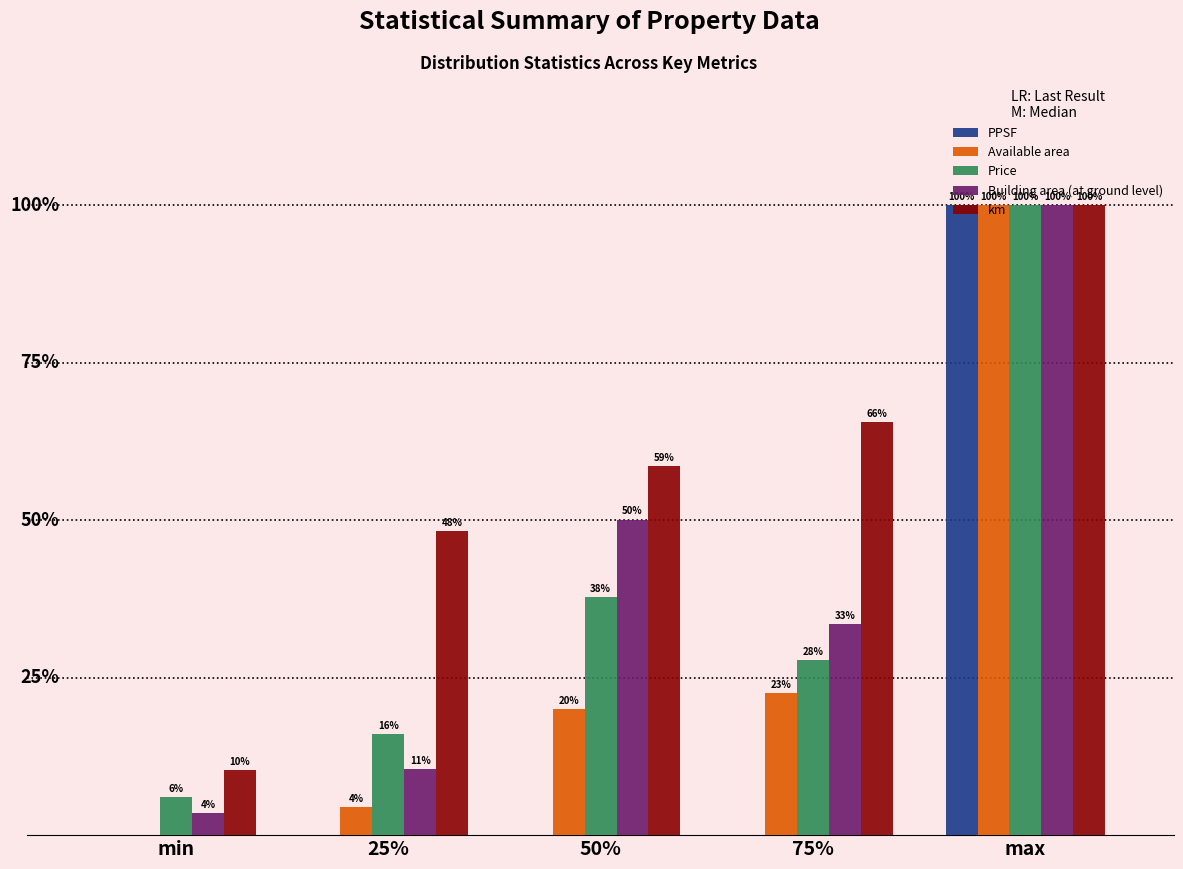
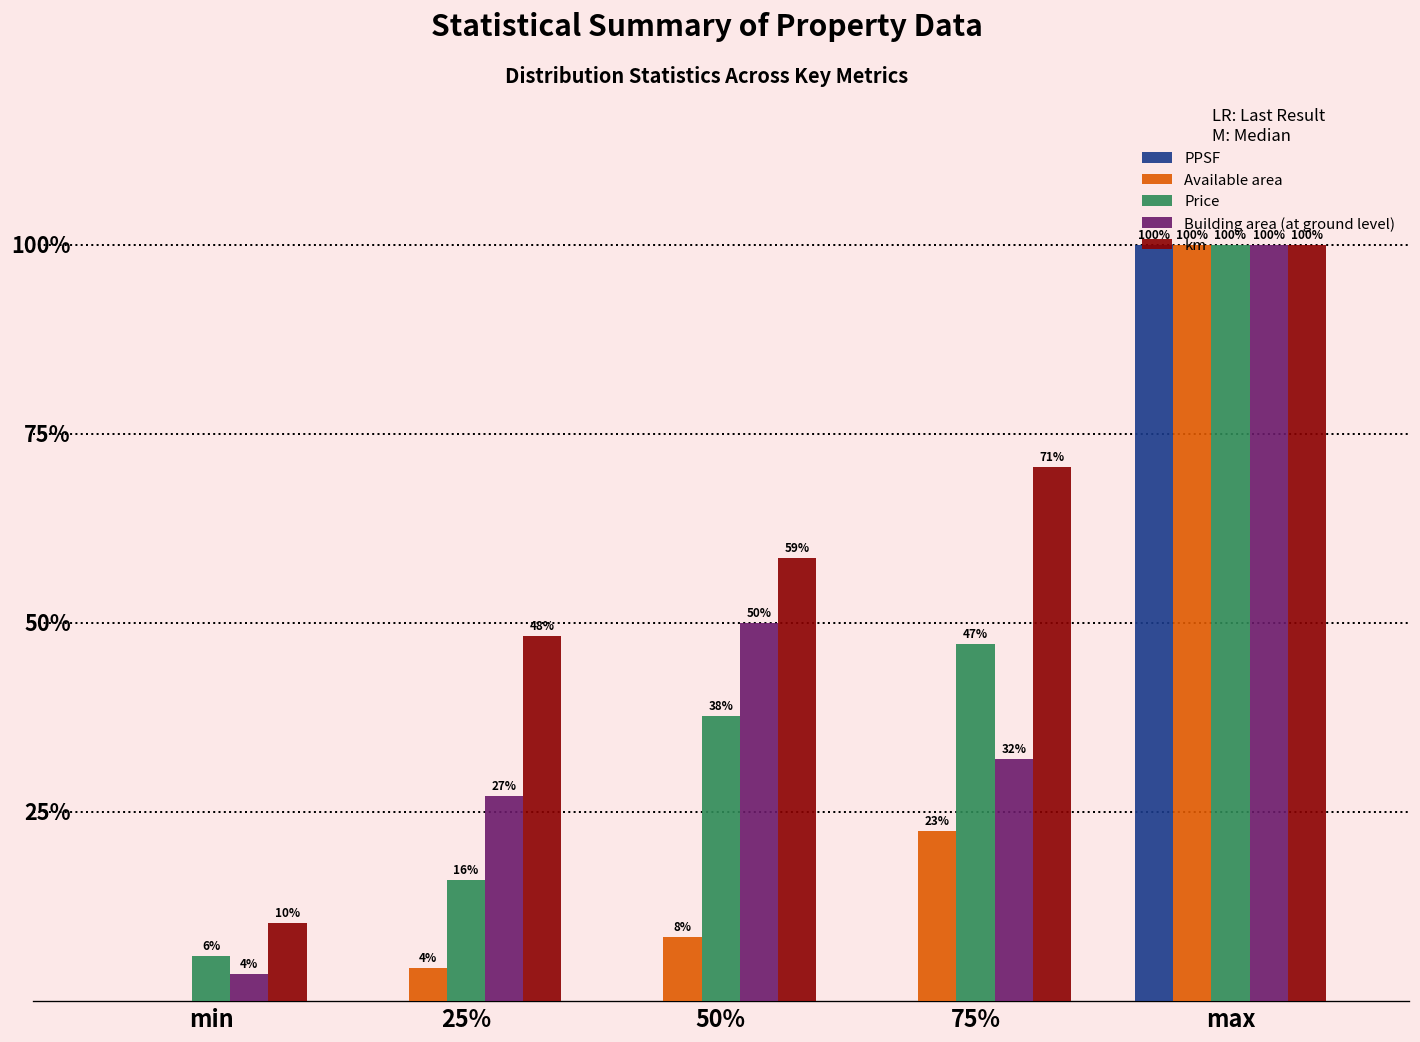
Building area (at ground level), 25%: 11% -> 27%
Available area, 50%: 20% -> 8%
Price, 75%: 28% -> 47%
Building area (at ground level), 75%: 33% -> 32%
km, 75%: 66% -> 71%
